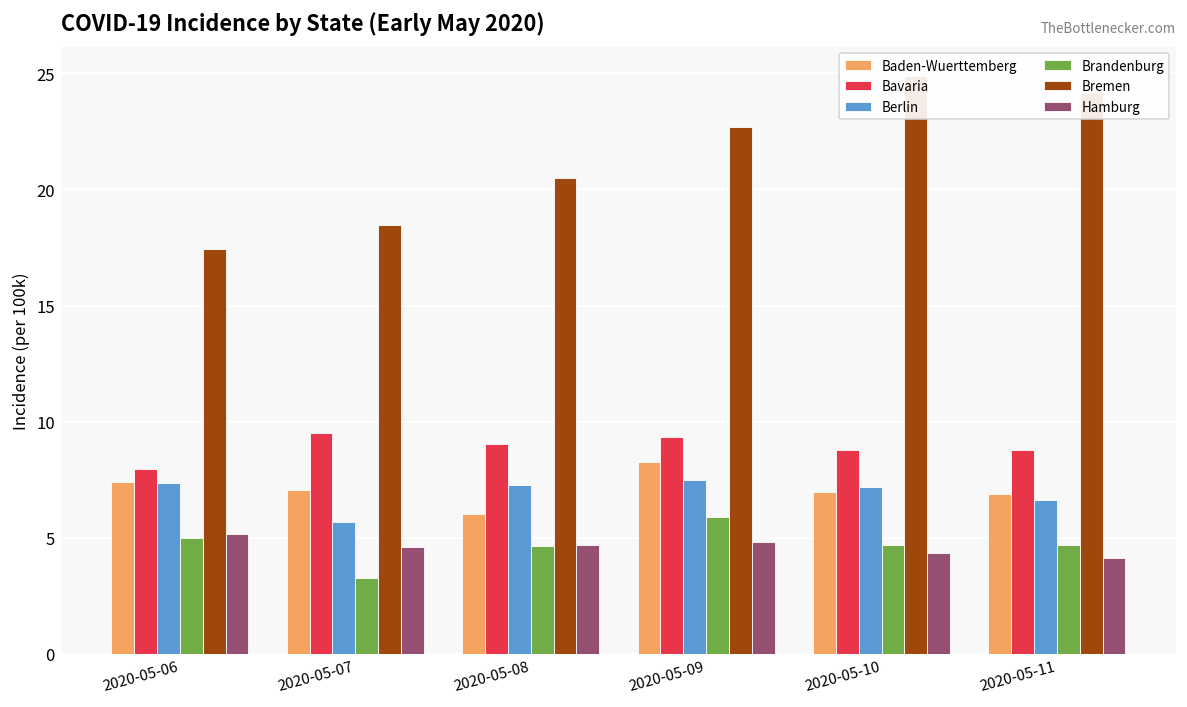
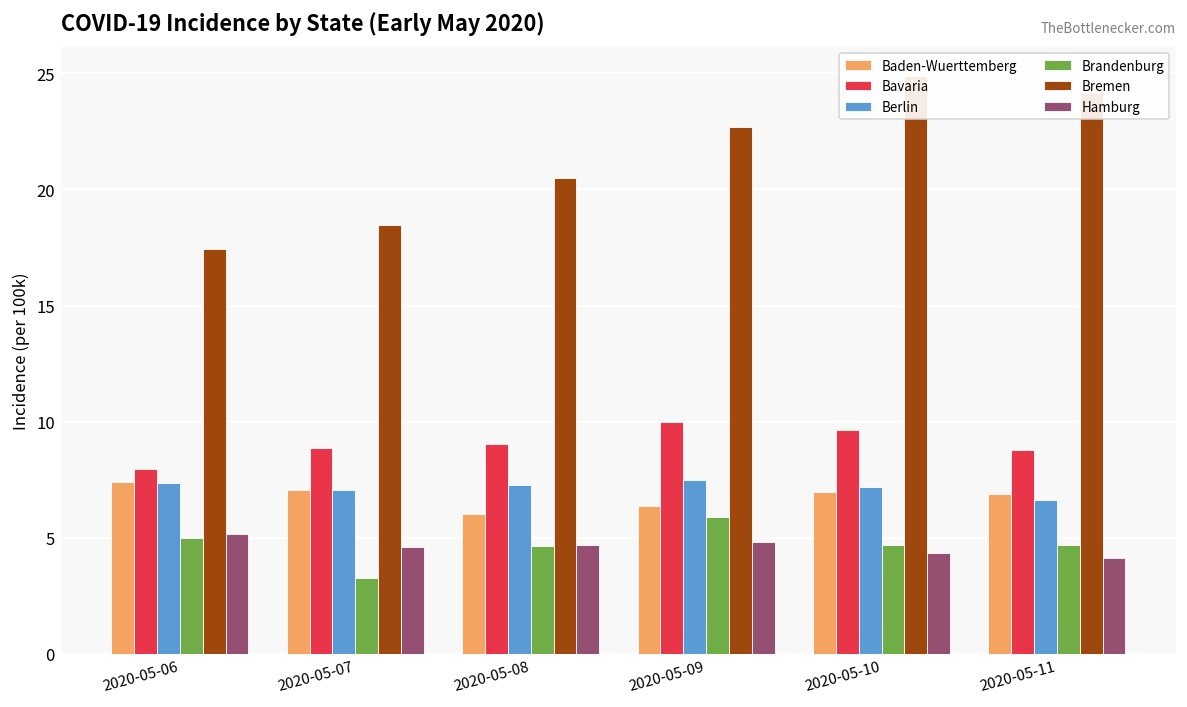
Bavaria, 2020-05-07: 9.5 -> 8.9
Berlin, 2020-05-07: 5.7 -> 7.1
Baden-Wuerttemberg, 2020-05-09: 8.2 -> 6.4
Bavaria, 2020-05-09: 9.4 -> 10.0
Bavaria, 2020-05-10: 8.8 -> 9.6
